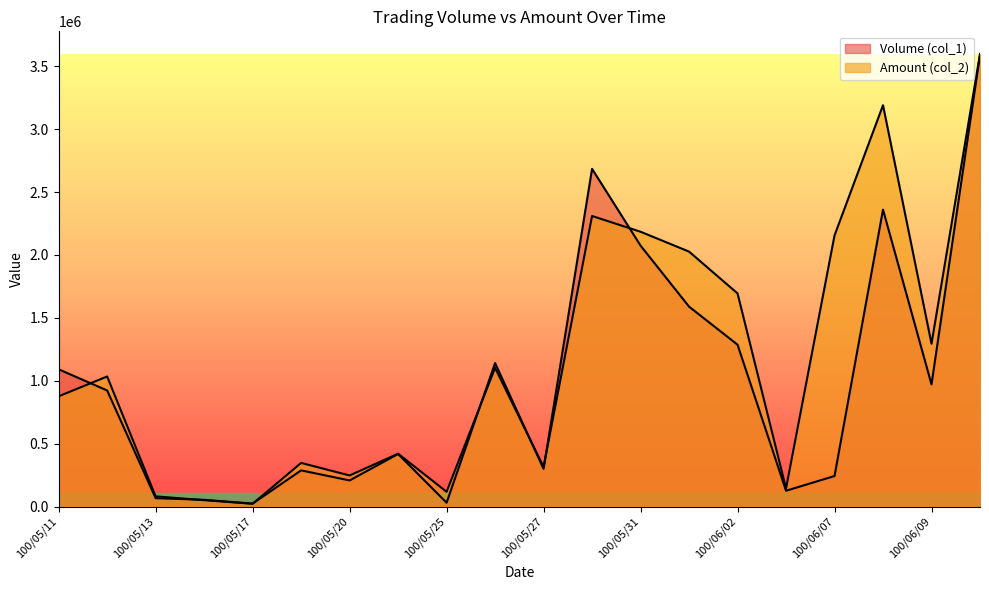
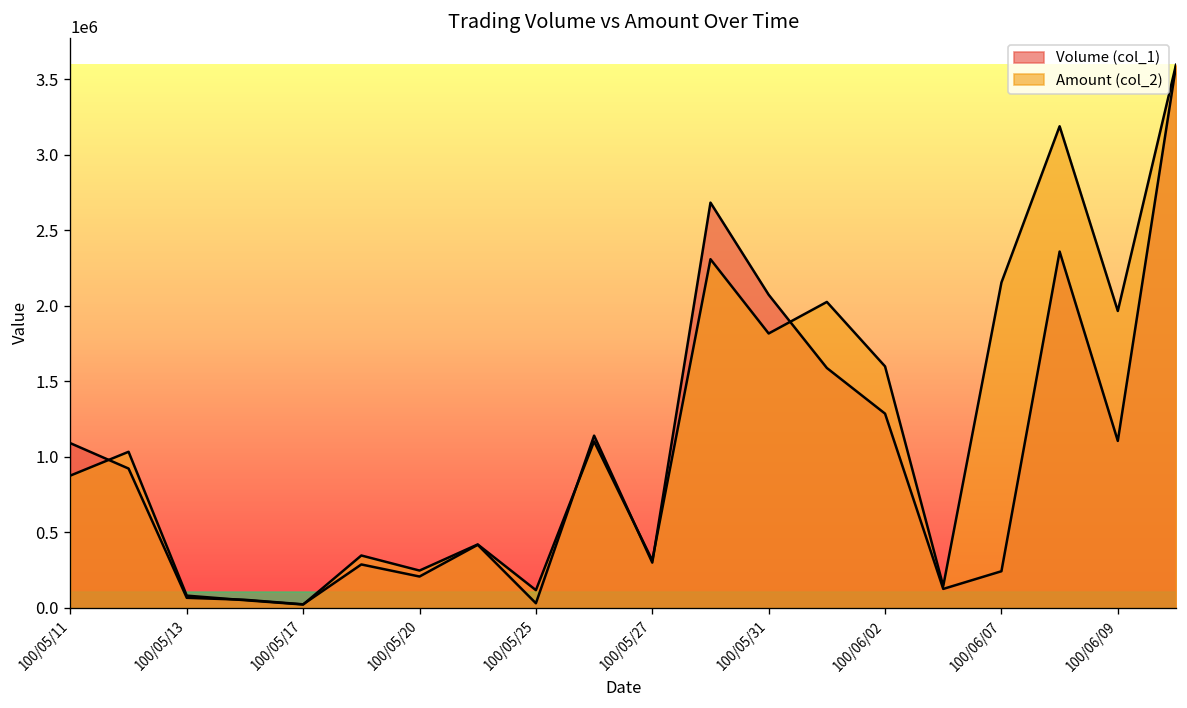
Amount (col_2), 100/05/31: 2180000 -> 1820000
Amount (col_2), 100/06/02: 1690000 -> 1600000
Volume (col_1), 100/06/09: 970000 -> 1110000
Amount (col_2), 100/06/09: 1290000 -> 1970000
